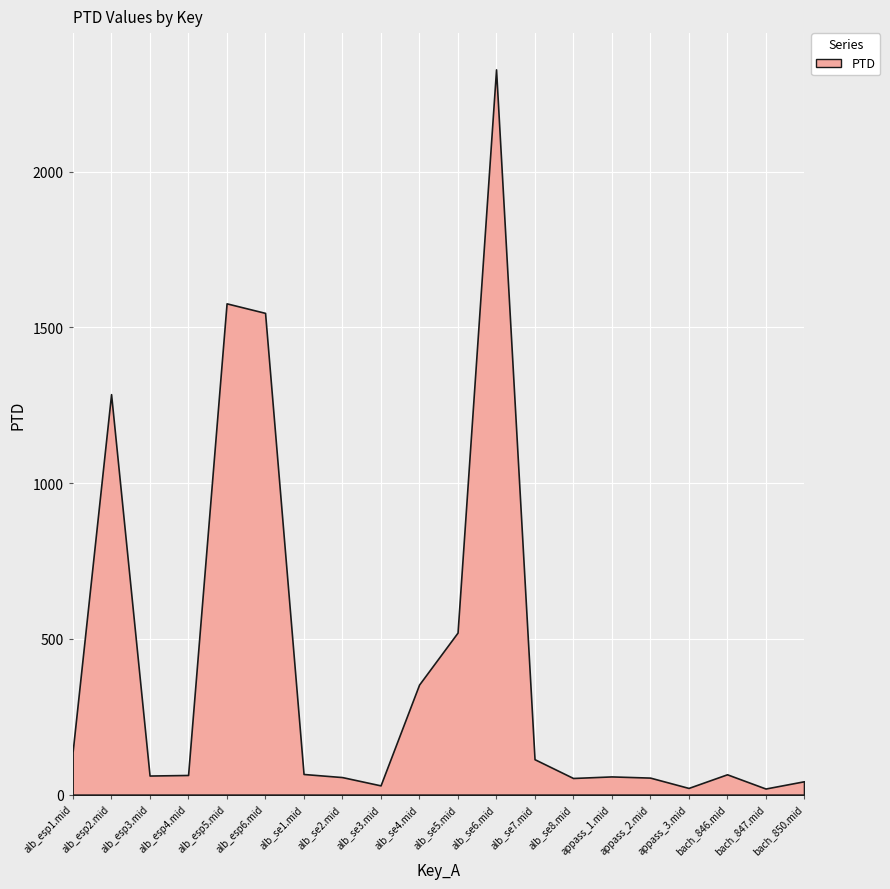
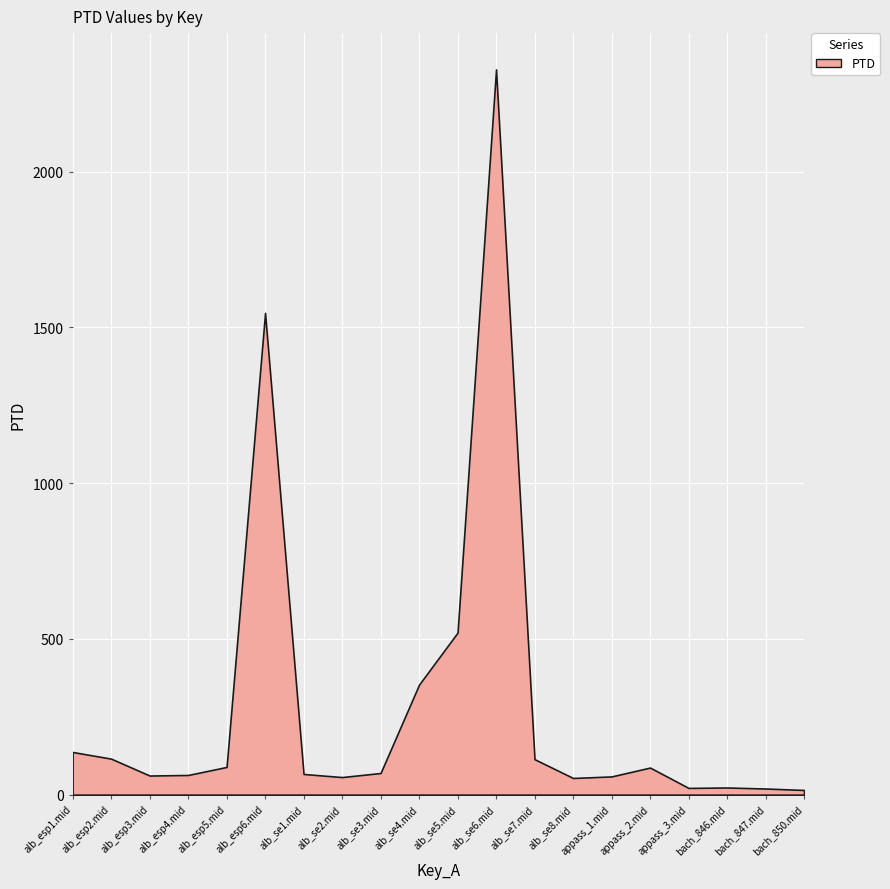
alb_esp2.mid: 1290 -> 120
alb_esp5.mid: 1580 -> 90
alb_se3.mid: 30 -> 70
appass_2.mid: 50 -> 90
bach_846.mid: 70 -> 20
bach_850.mid: 40 -> 20
